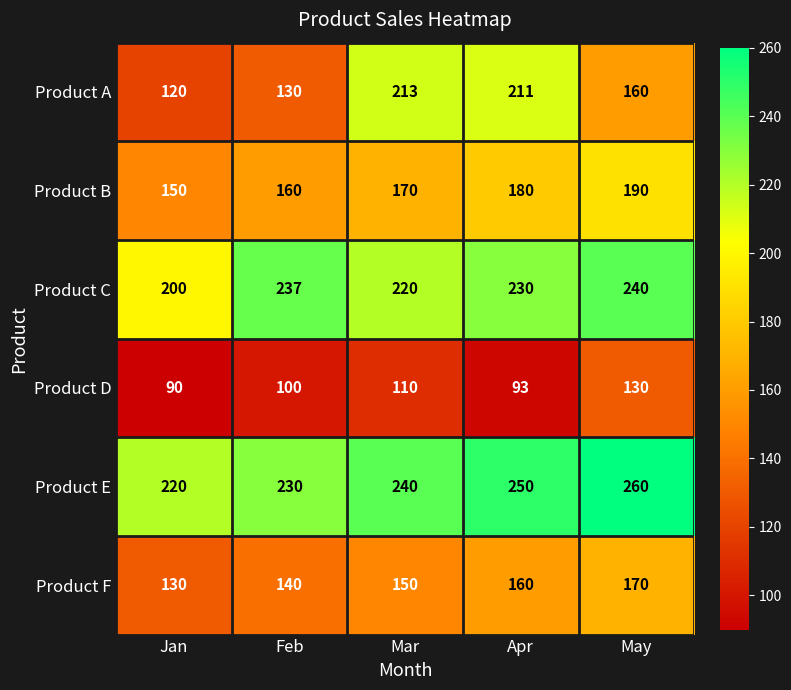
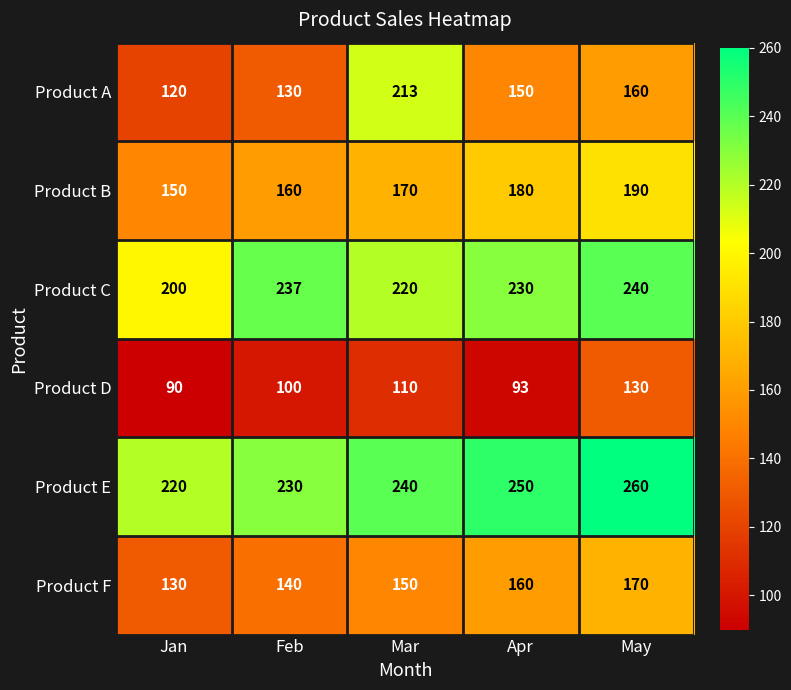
Product A, Apr: 211 -> 150
